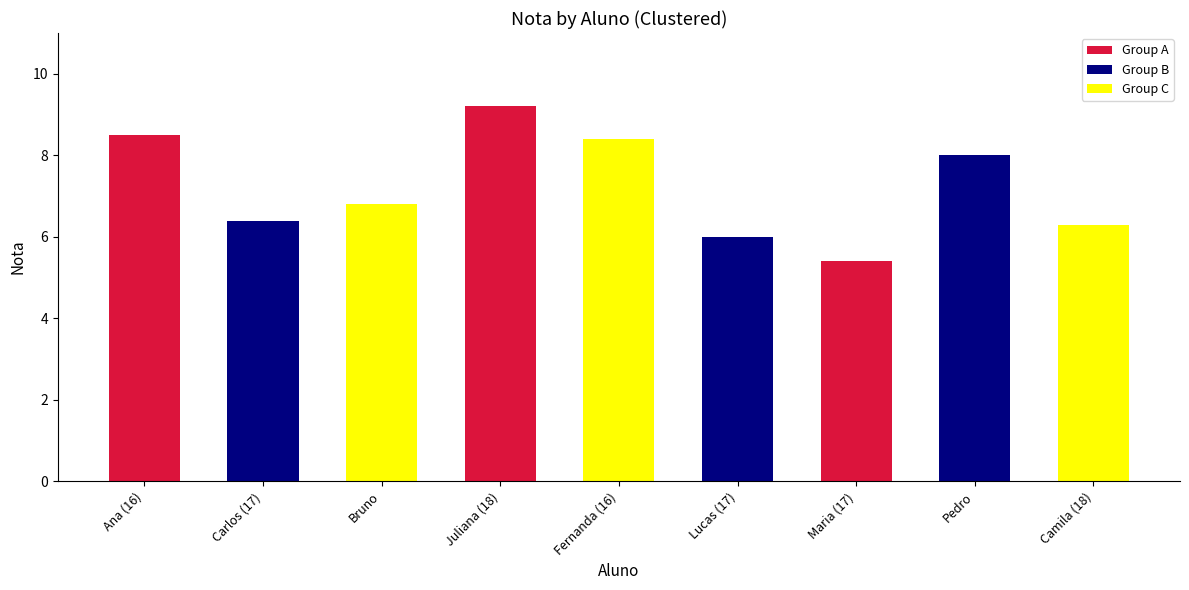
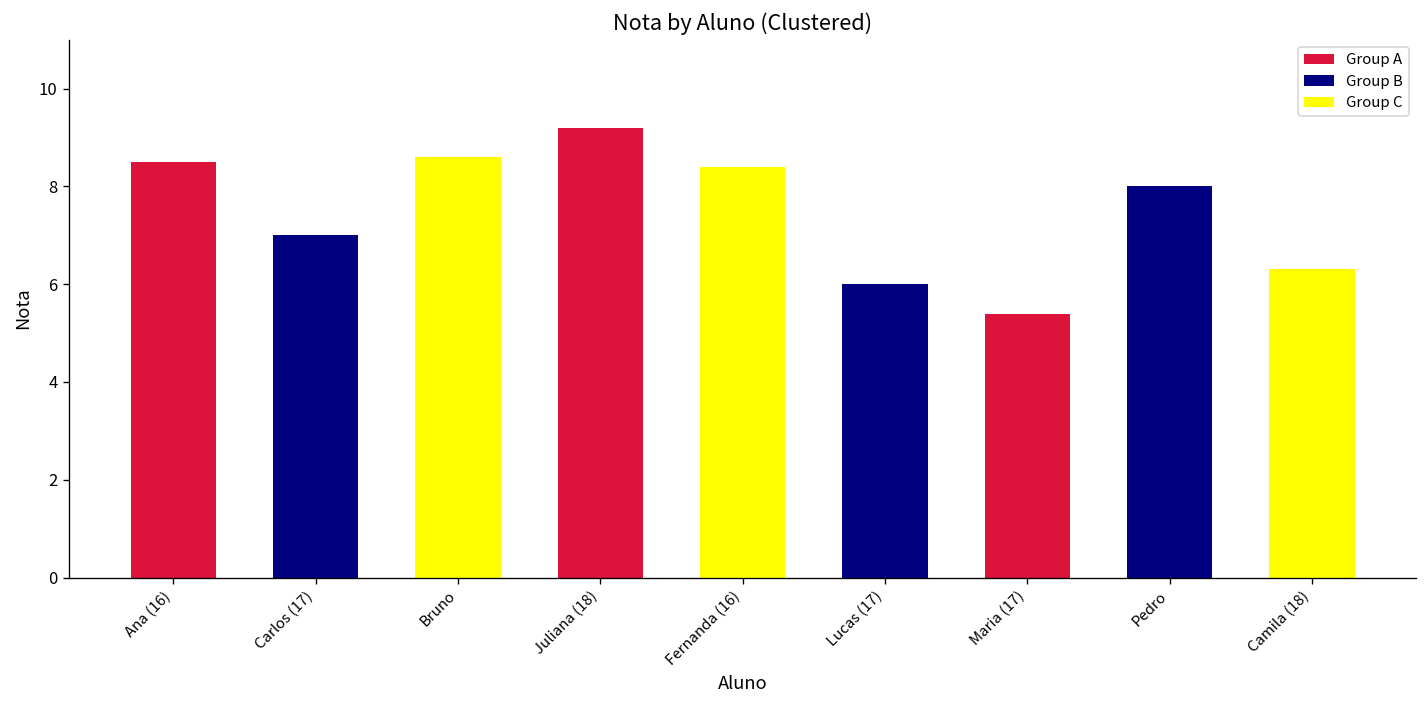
Carlos (17): 6.4 -> 7.0
Bruno: 6.8 -> 8.6
